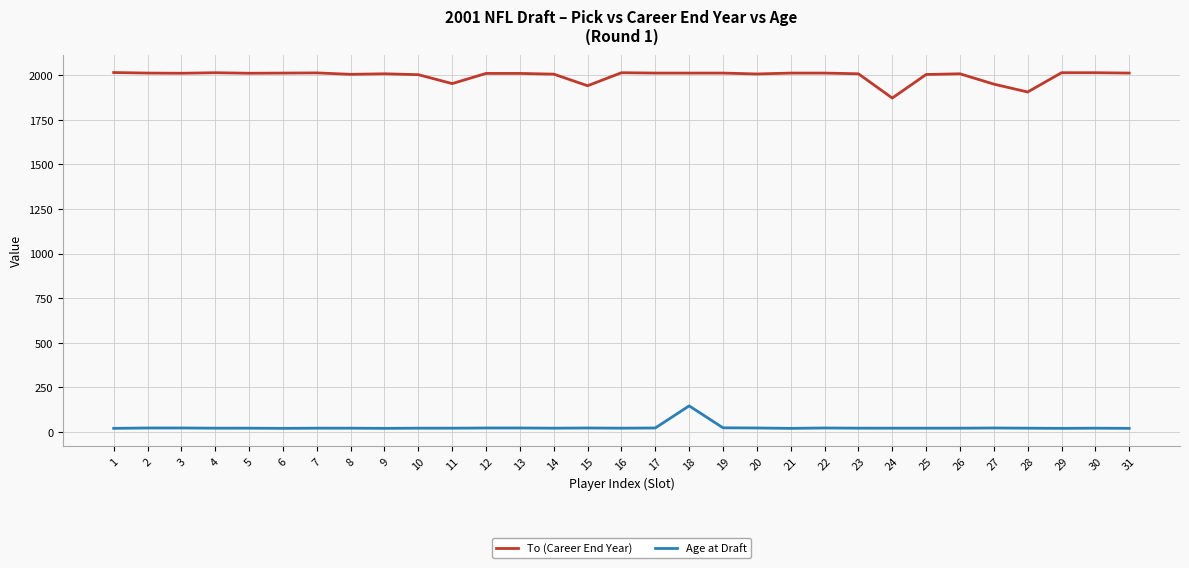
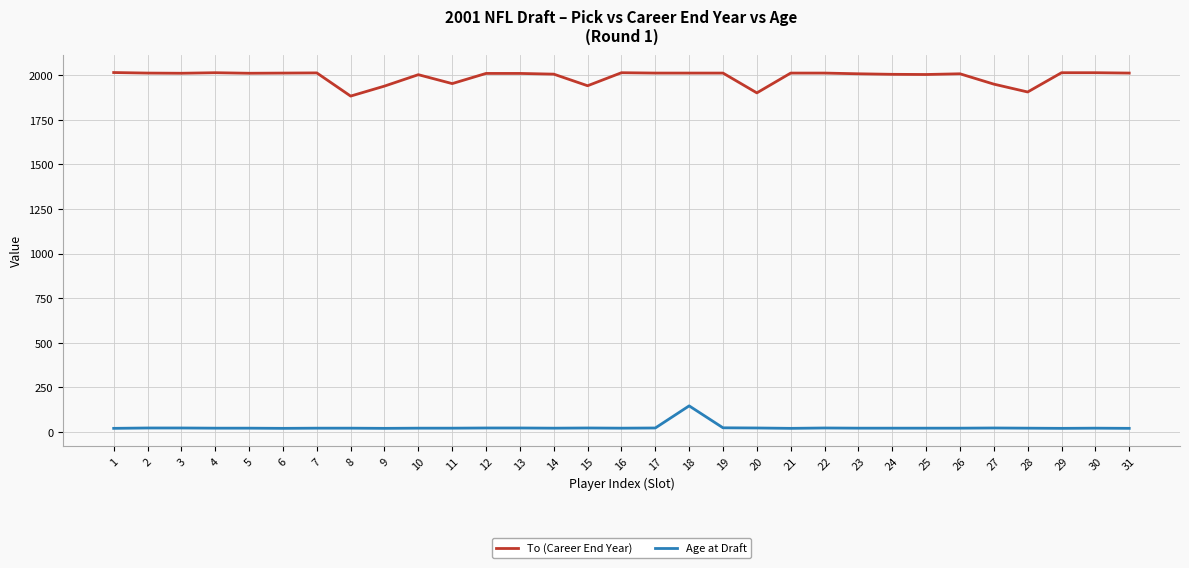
To (Career End Year), 8: 2010 -> 1880
To (Career End Year), 9: 2010 -> 1940
To (Career End Year), 20: 2010 -> 1900
To (Career End Year), 24: 1870 -> 2010
